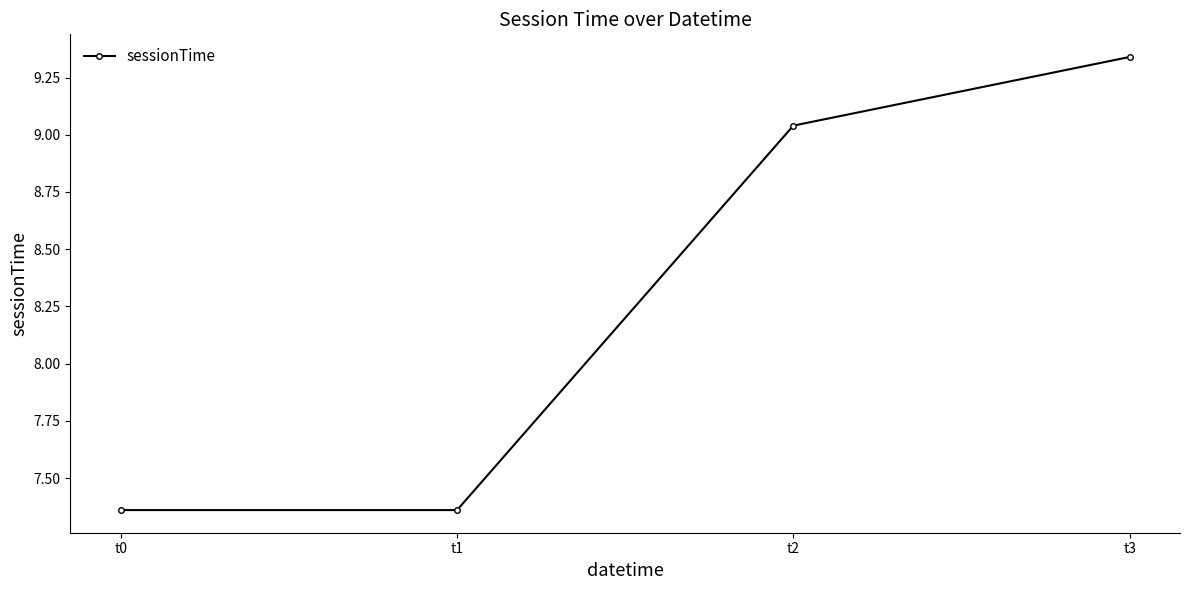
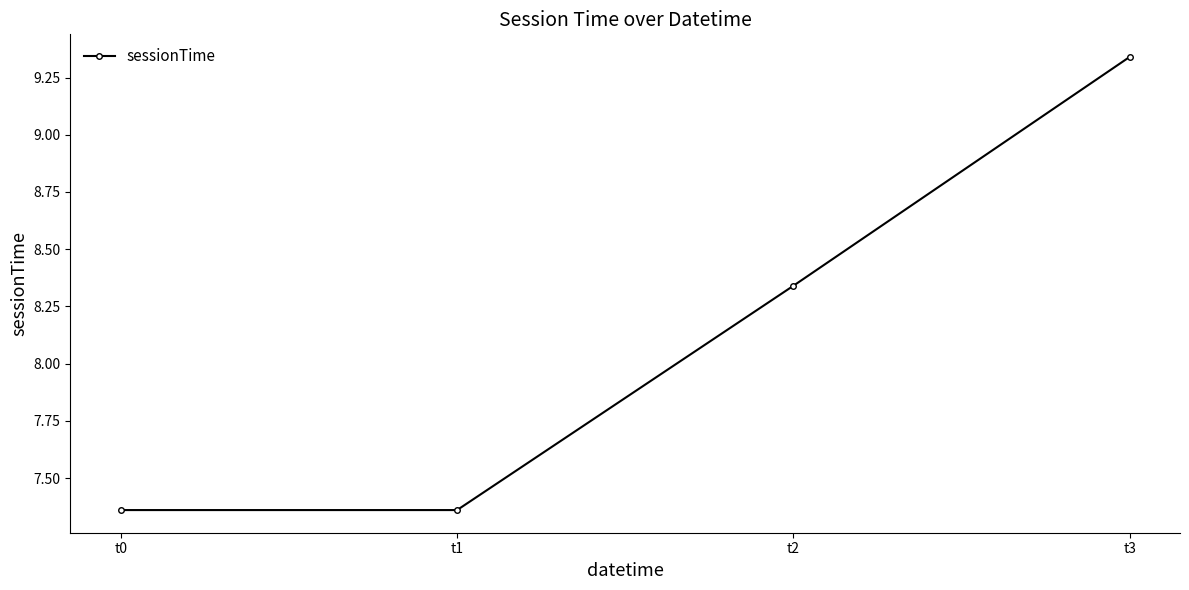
t2: 9.04 -> 8.34
